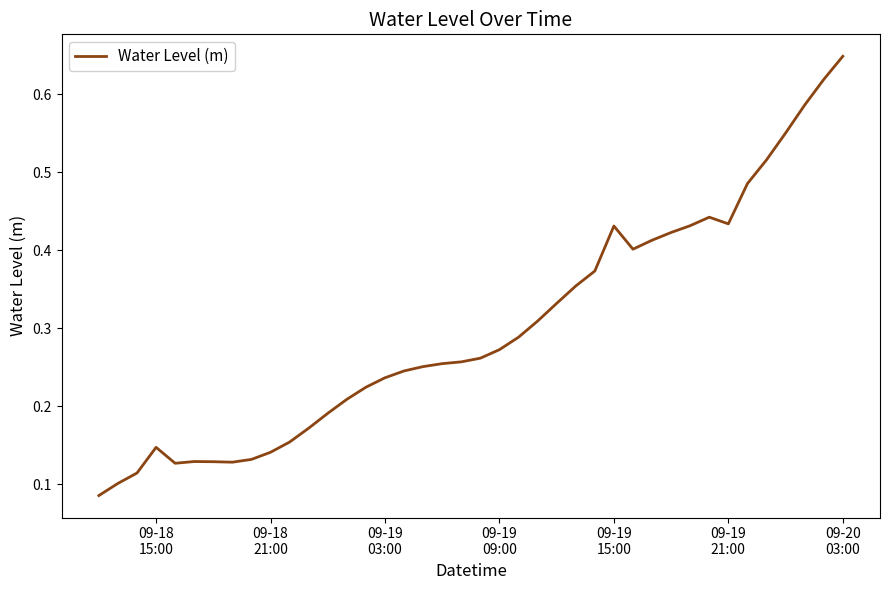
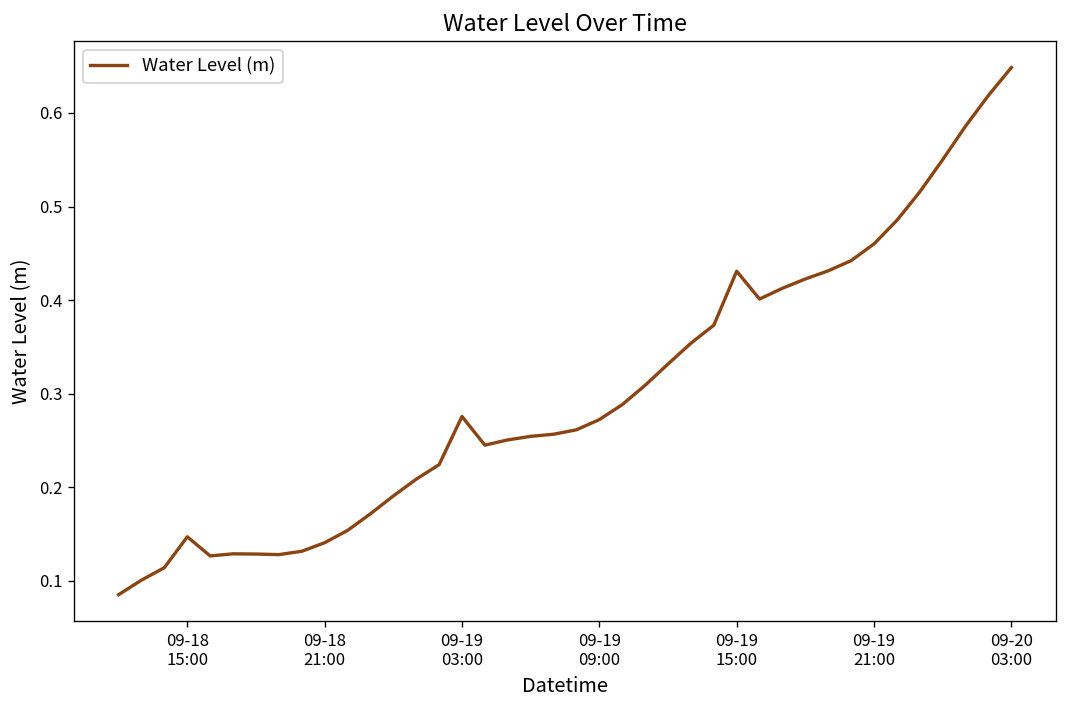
09-19 03:00: 0.24 -> 0.28
09-19 21:00: 0.43 -> 0.46
